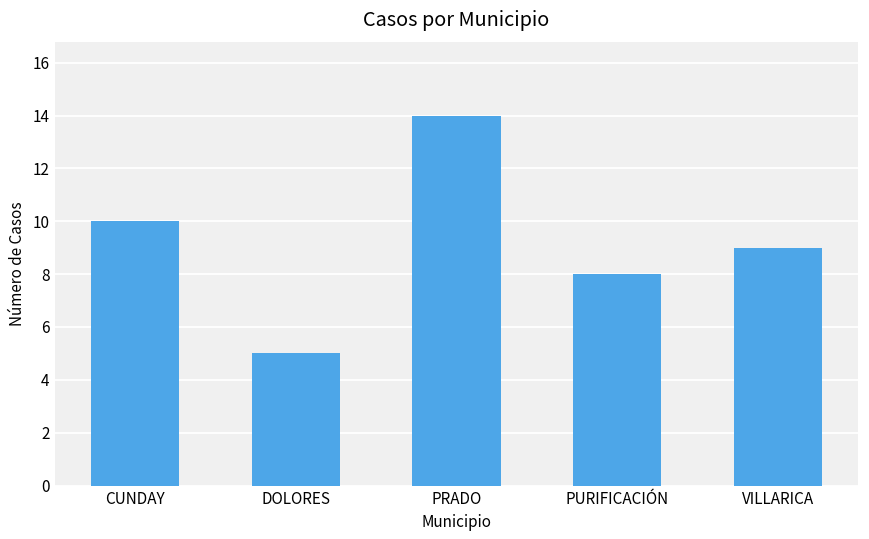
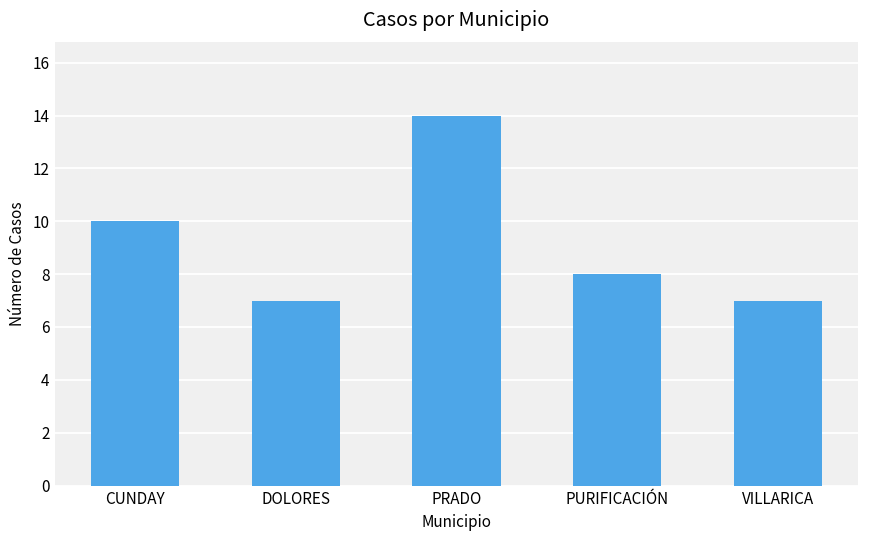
DOLORES: 5 -> 7
VILLARICA: 9 -> 7
